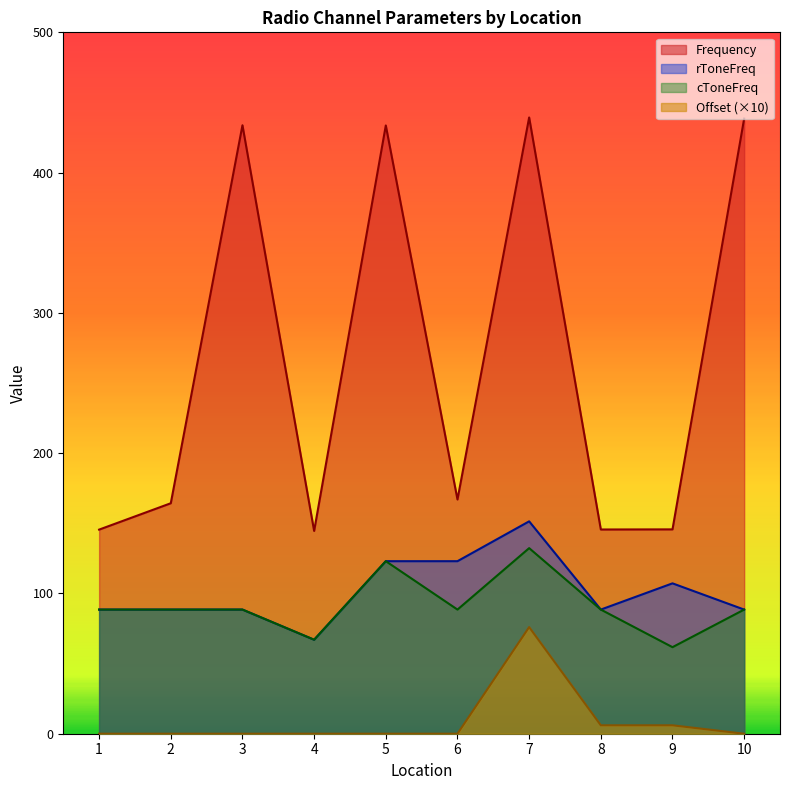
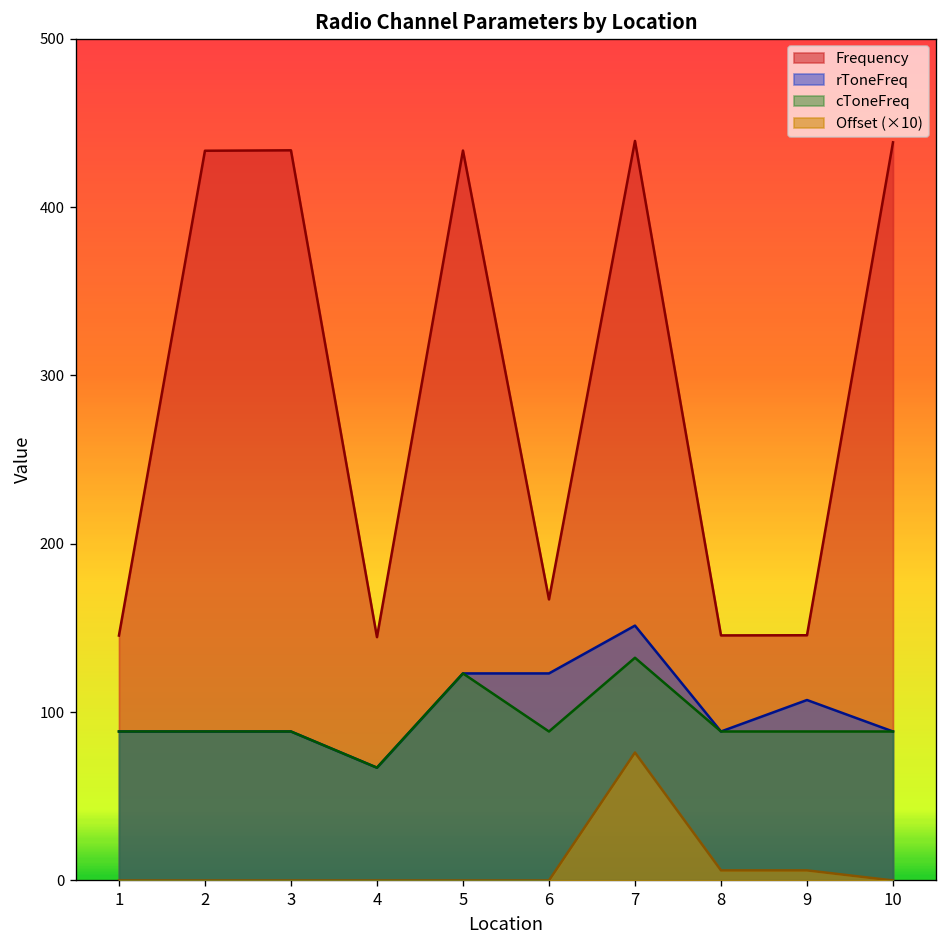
Frequency, 2: 164 -> 434
cToneFreq, 9: 62 -> 89
